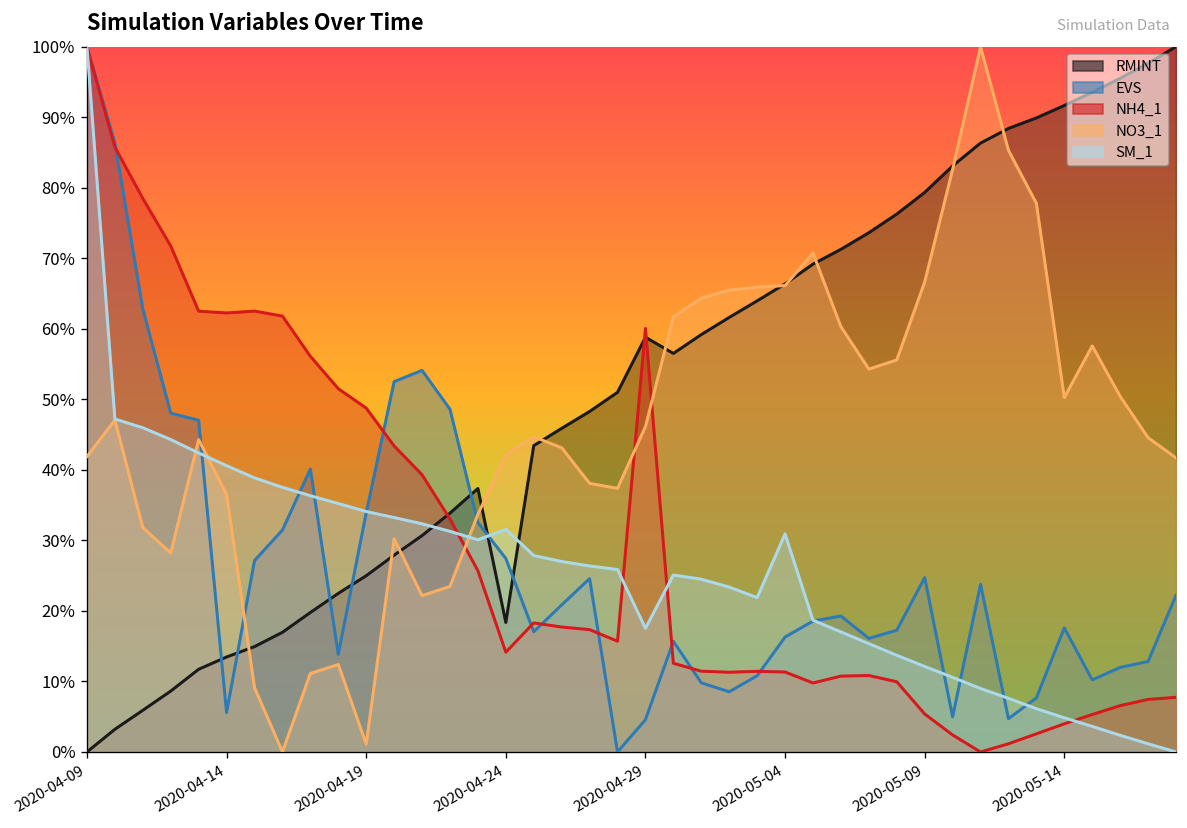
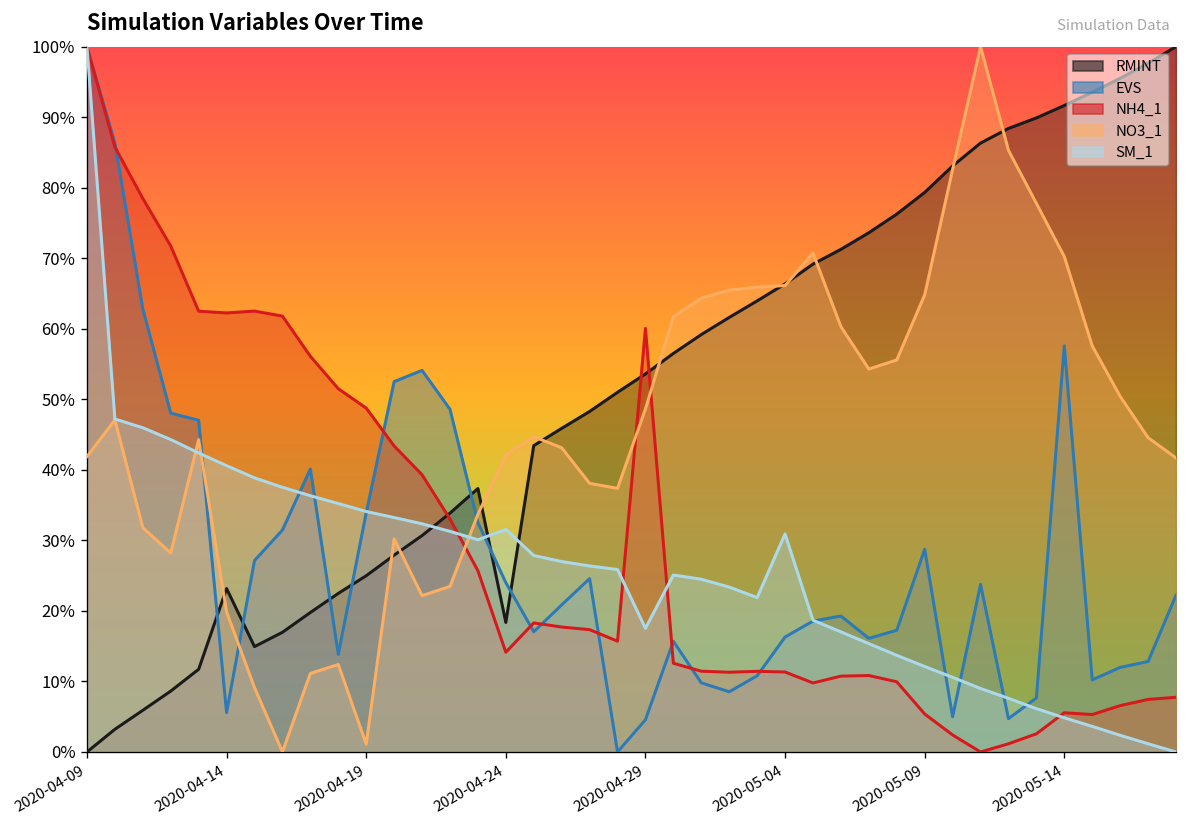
RMINT, 2020-04-14: 13% -> 23%
NO3_1, 2020-04-14: 37% -> 20%
EVS, 2020-04-24: 27% -> 24%
RMINT, 2020-04-29: 59% -> 54%
NO3_1, 2020-04-29: 46% -> 49%
EVS, 2020-05-09: 25% -> 29%
NO3_1, 2020-05-09: 67% -> 65%
EVS, 2020-05-14: 18% -> 58%
NH4_1, 2020-05-14: 4% -> 6%
NO3_1, 2020-05-14: 50% -> 70%
